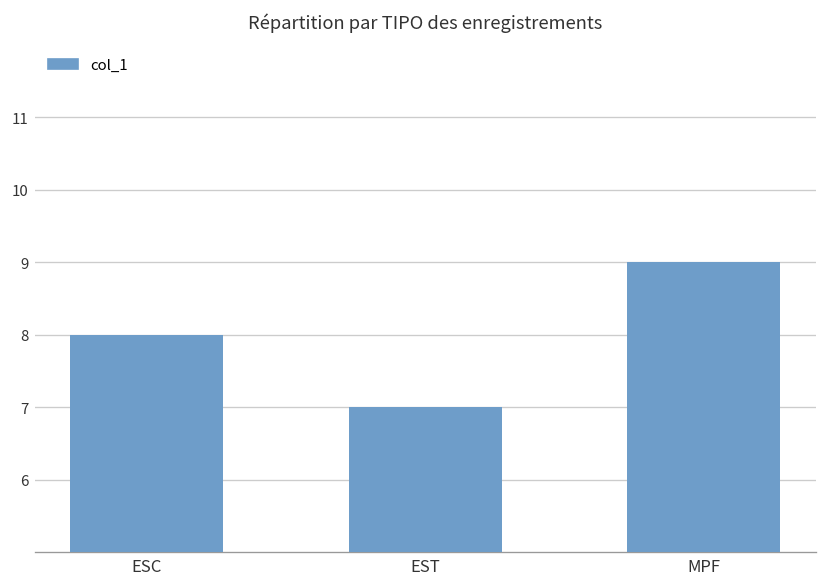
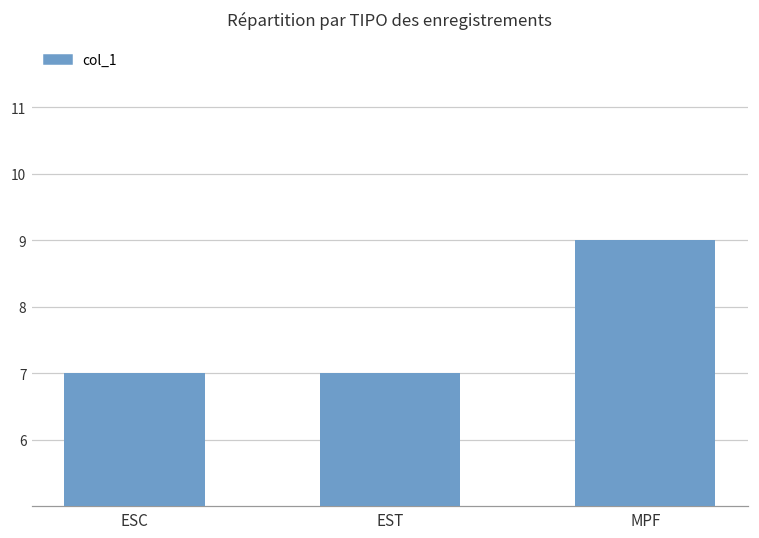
ESC: 8 -> 7
